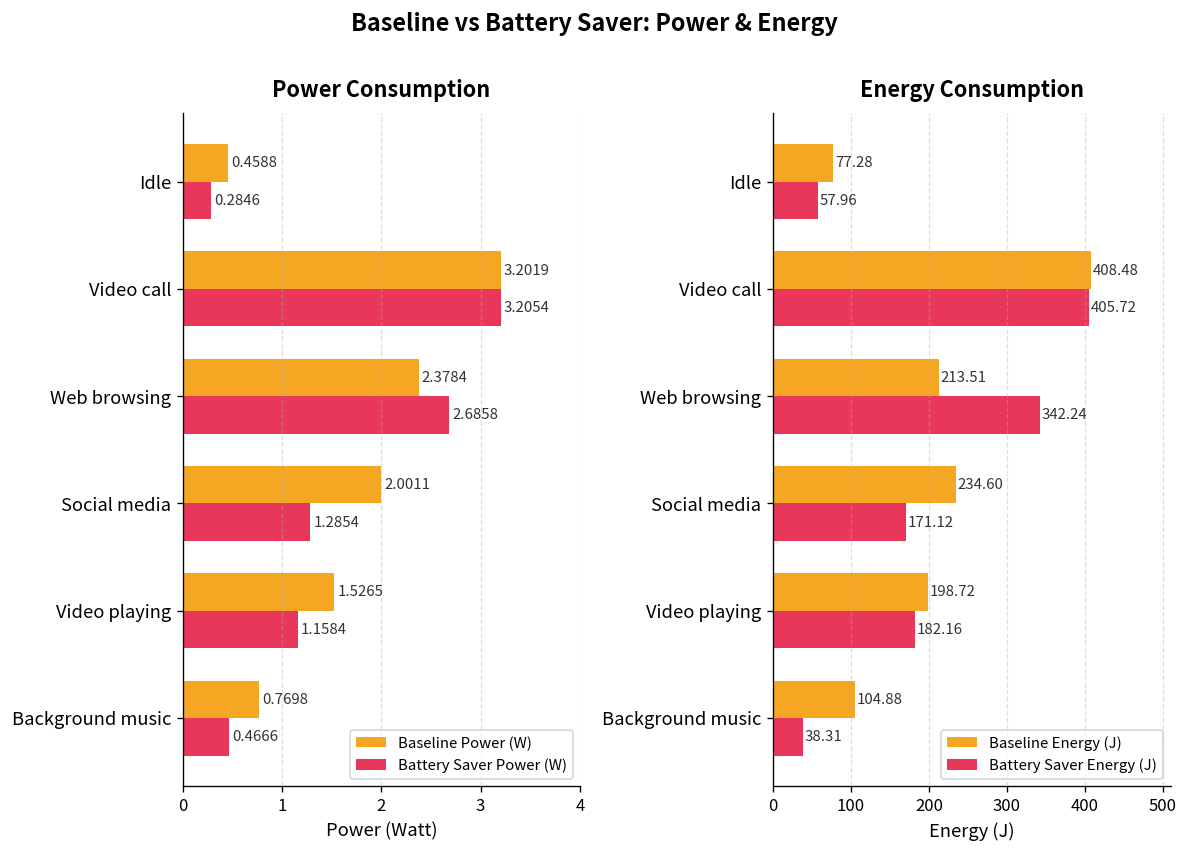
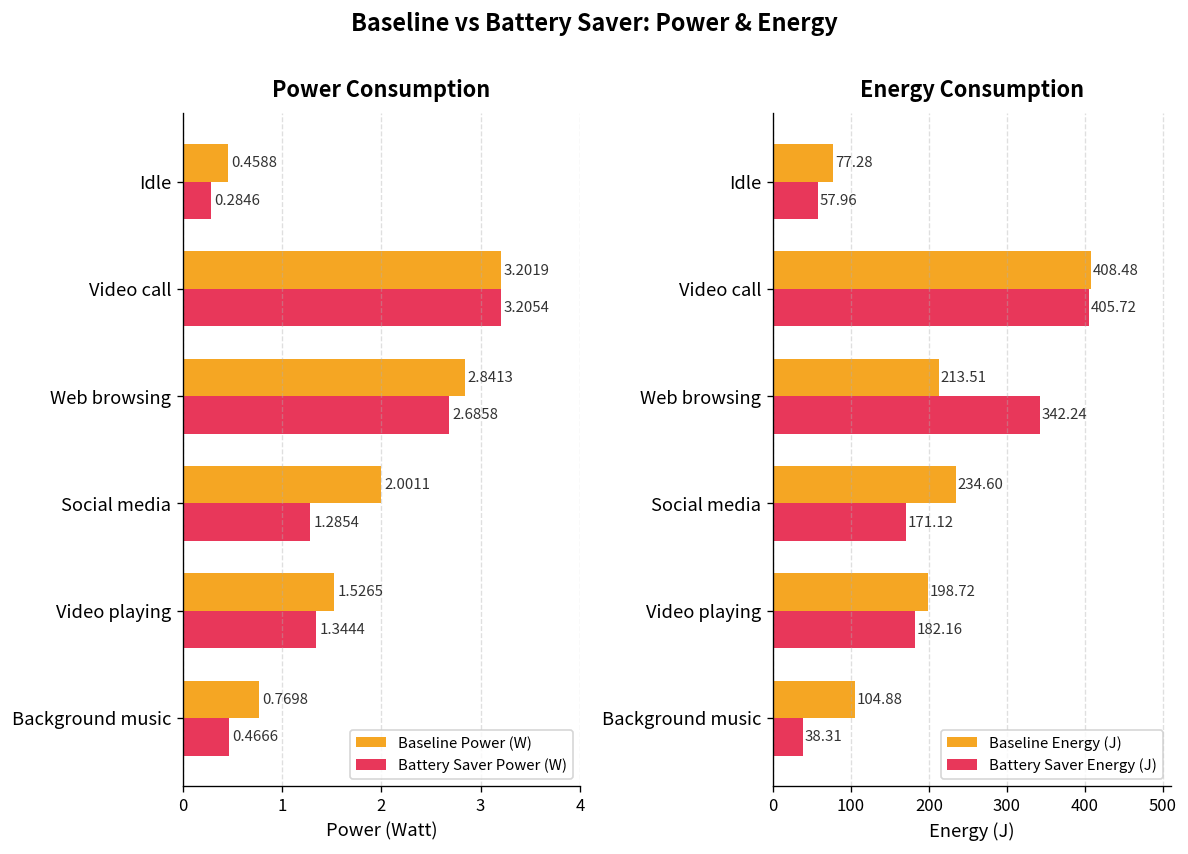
Power Consumption, Baseline Power (W), Web browsing: 2.3784 -> 2.8413
Power Consumption, Battery Saver Power (W), Video playing: 1.1584 -> 1.3444
